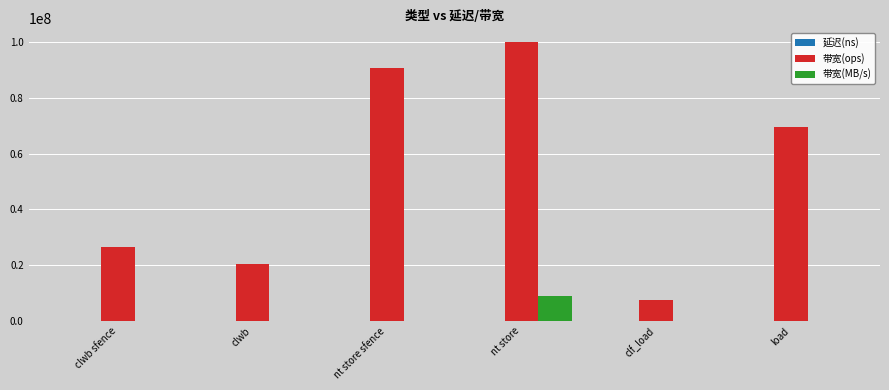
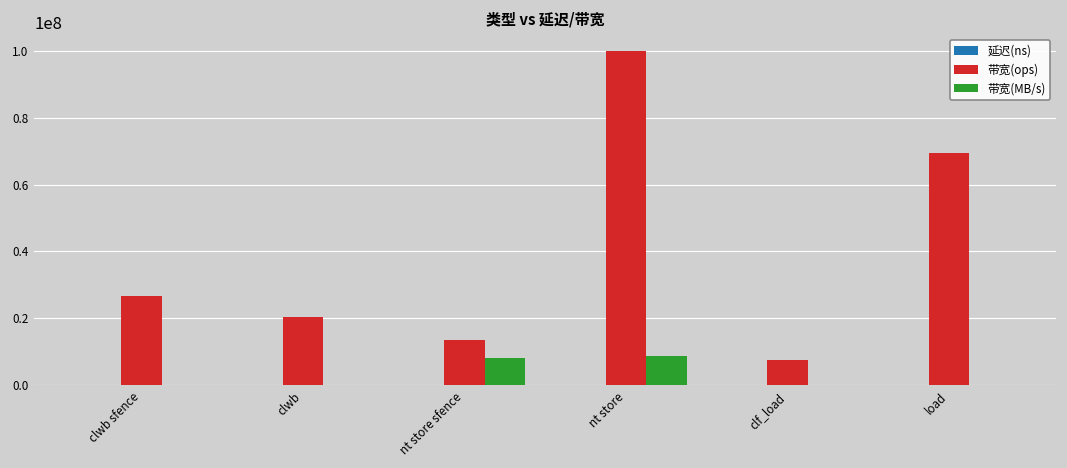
带宽(ops), nt store sfence: 91000000 -> 13000000
带宽(MB/s), nt store sfence: 0 -> 8000000
